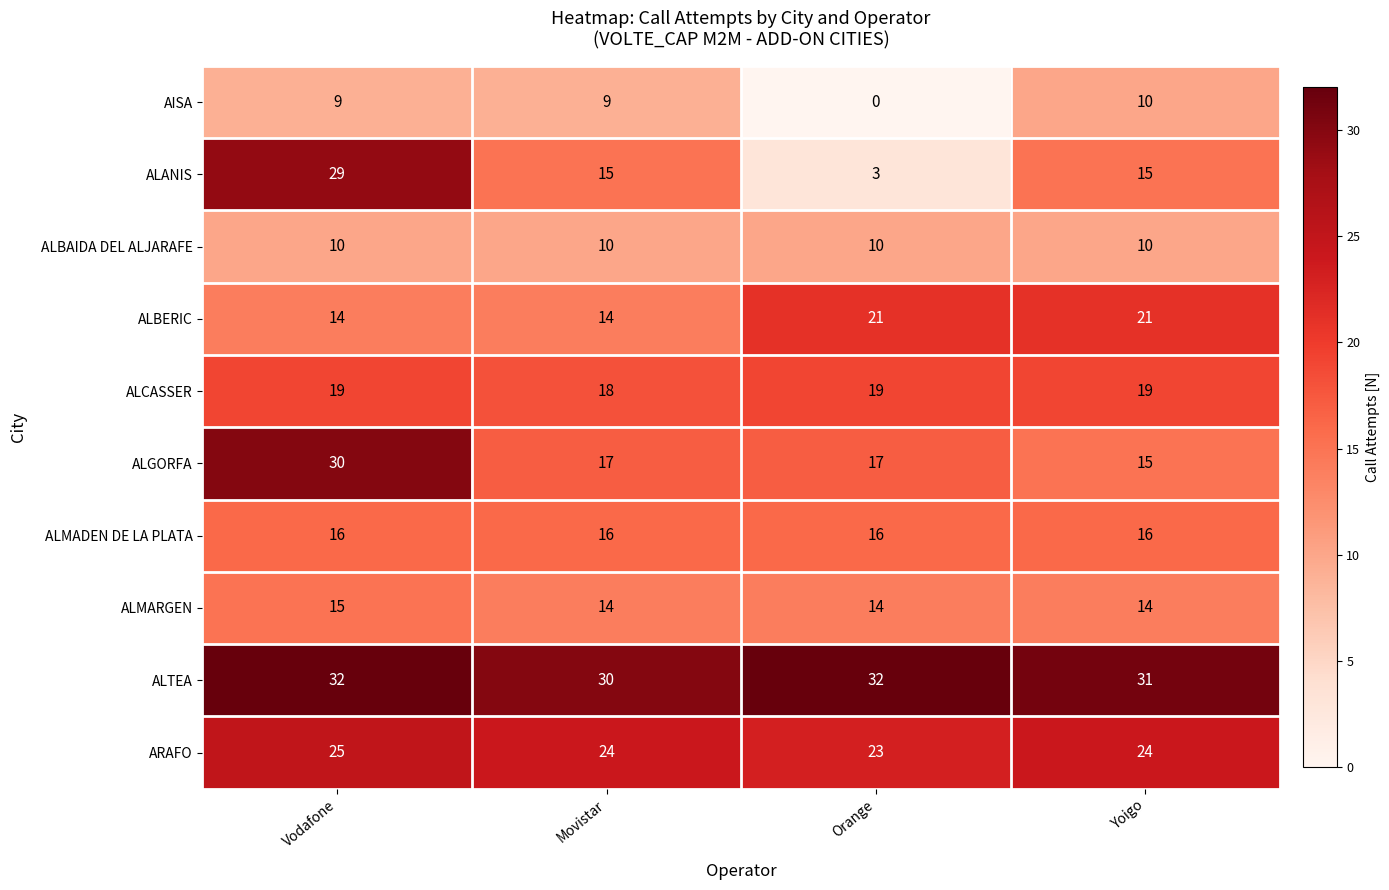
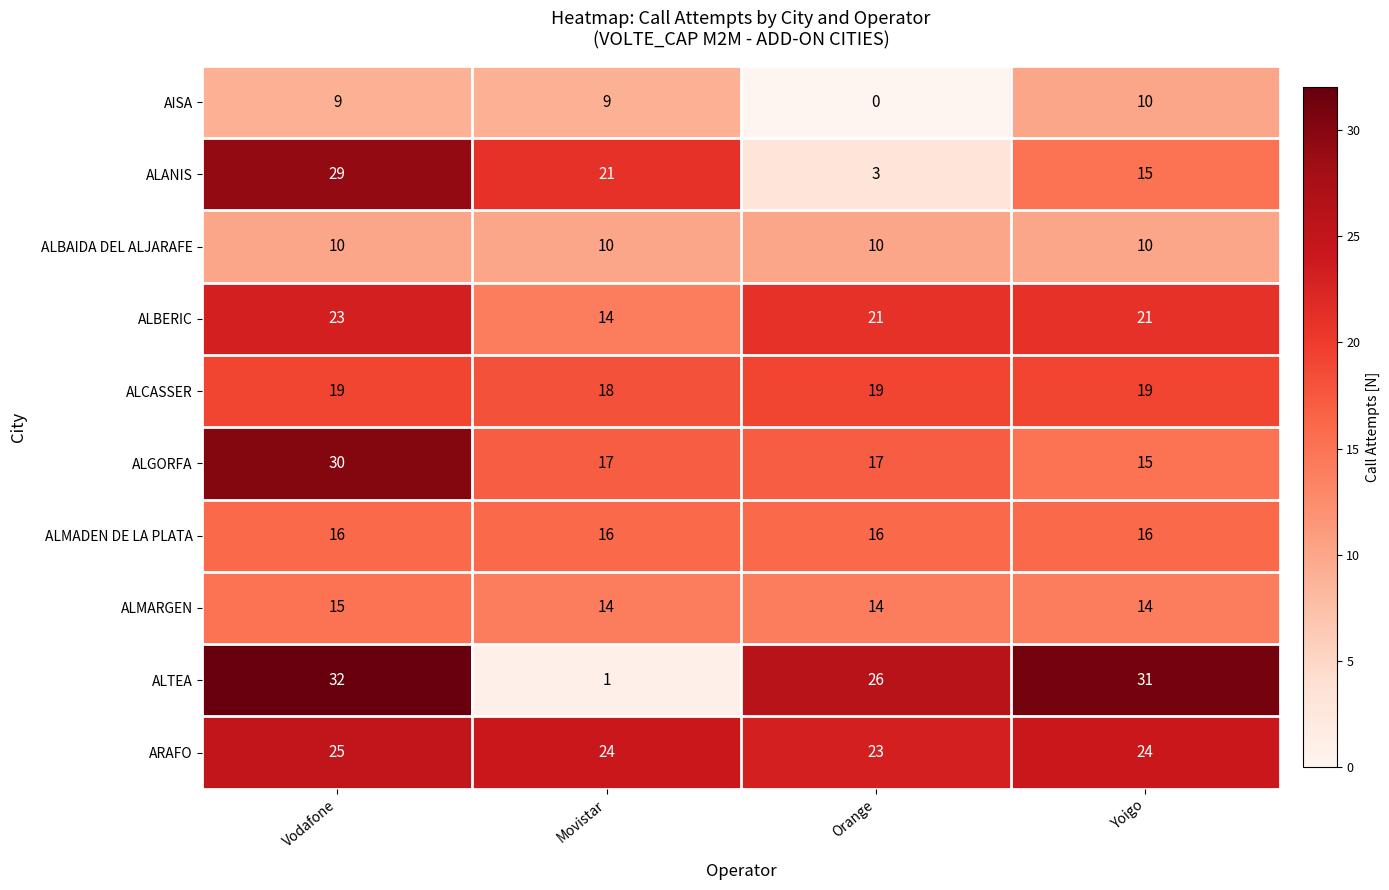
ALANIS, Movistar: 15 -> 21
ALBERIC, Vodafone: 14 -> 23
ALTEA, Movistar: 30 -> 1
ALTEA, Orange: 32 -> 26
